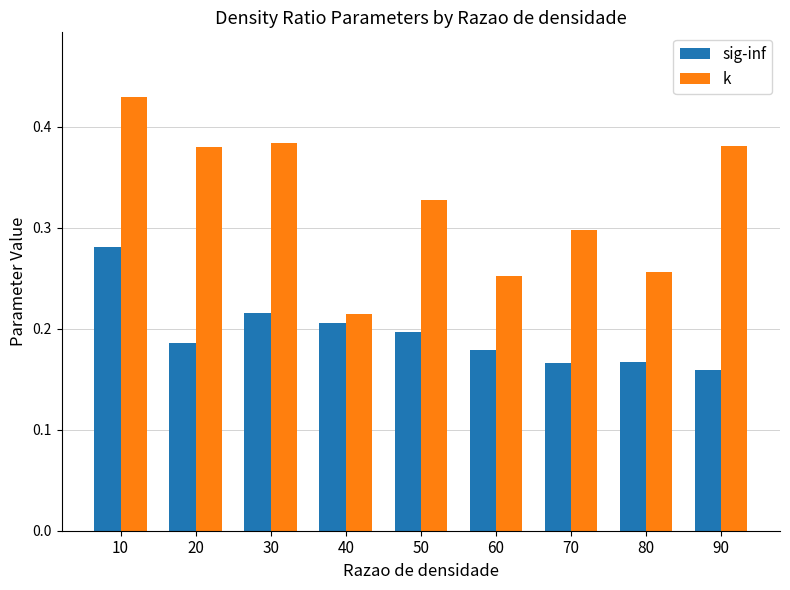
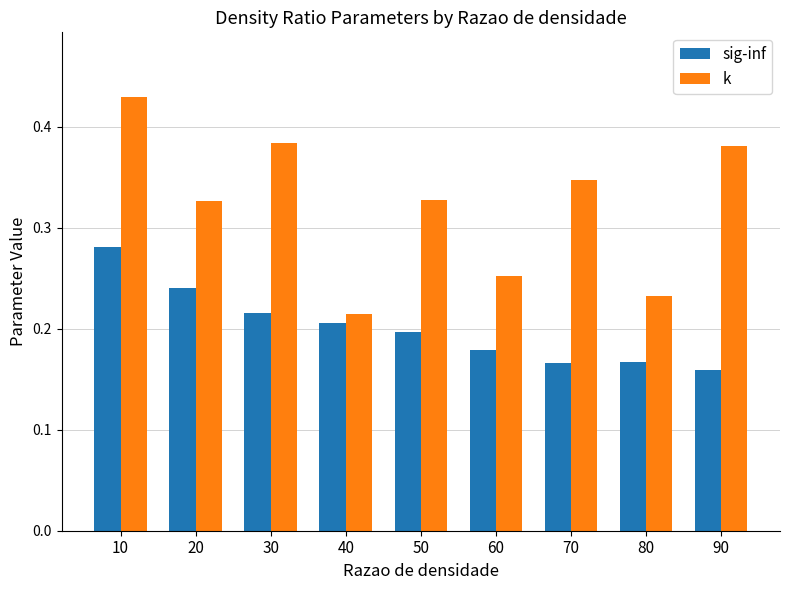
sig-inf, 20: 0.185 -> 0.240
k, 20: 0.380 -> 0.326
k, 70: 0.298 -> 0.347
k, 80: 0.256 -> 0.232
